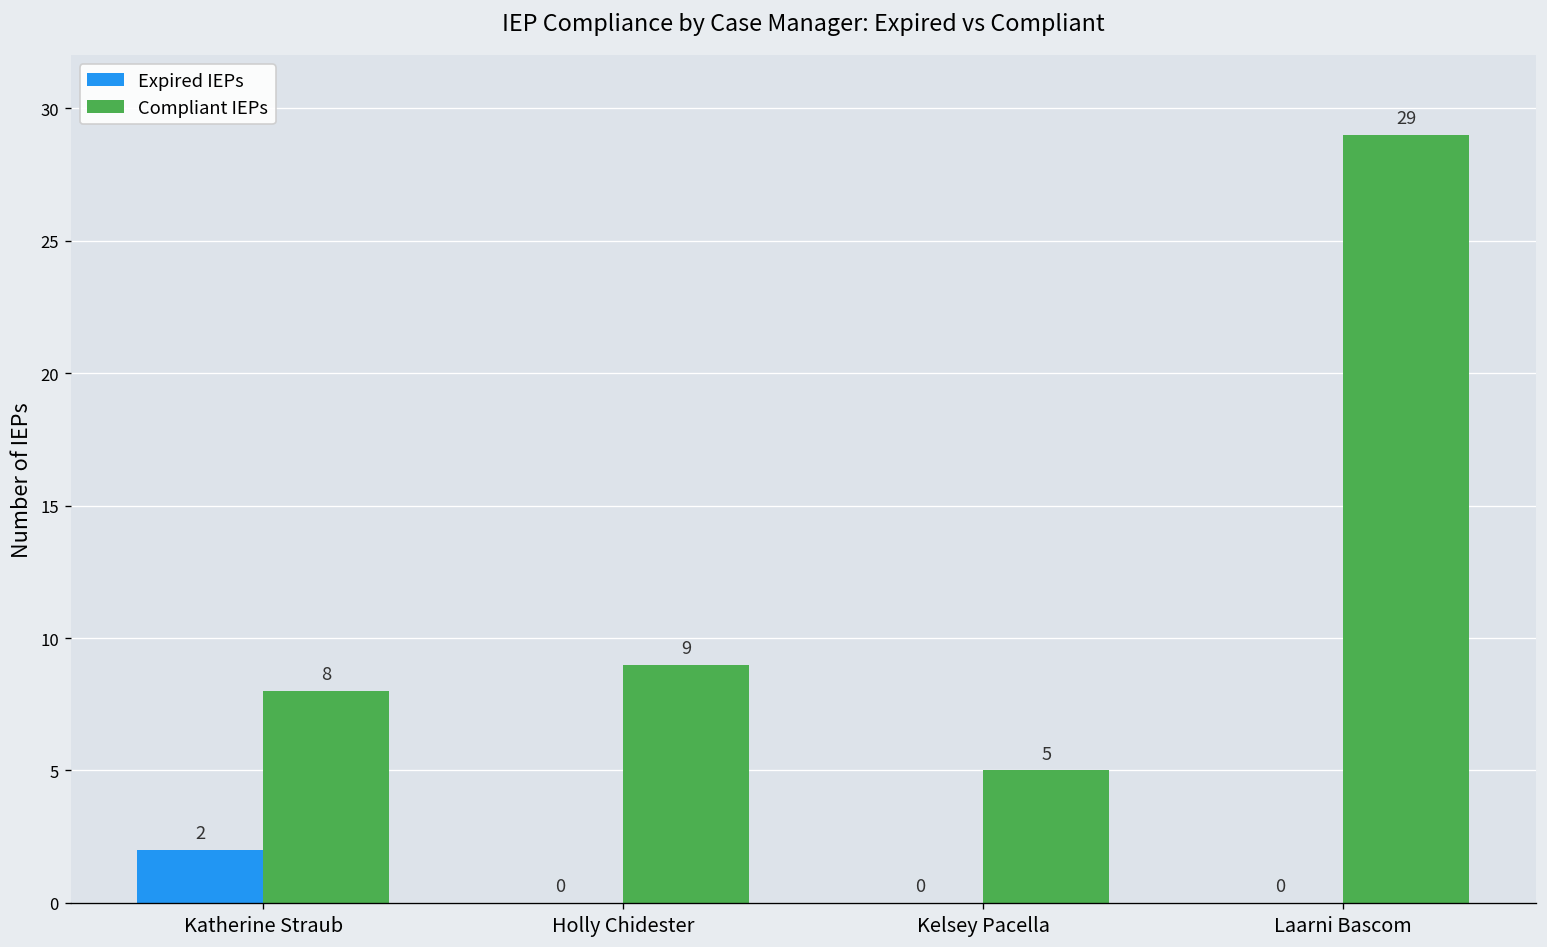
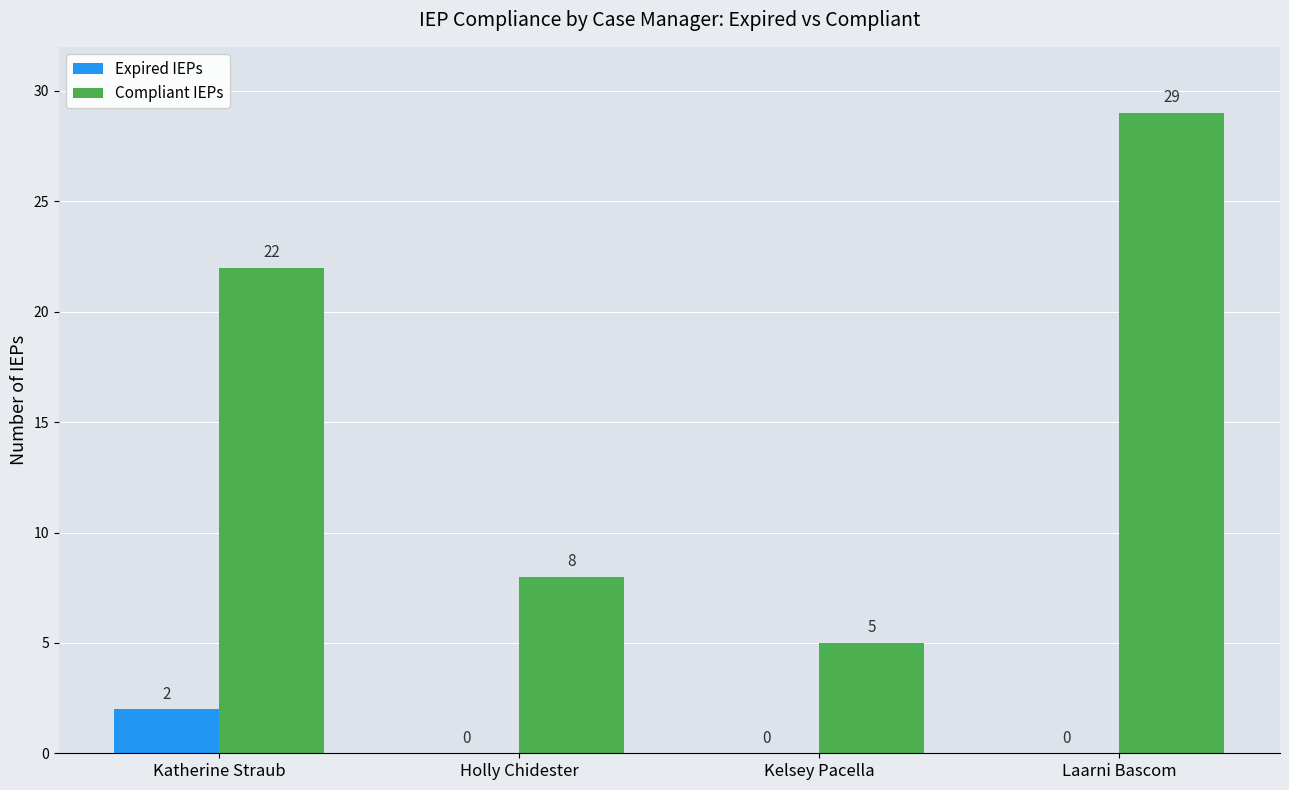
Compliant IEPs, Katherine Straub: 8 -> 22
Compliant IEPs, Holly Chidester: 9 -> 8
